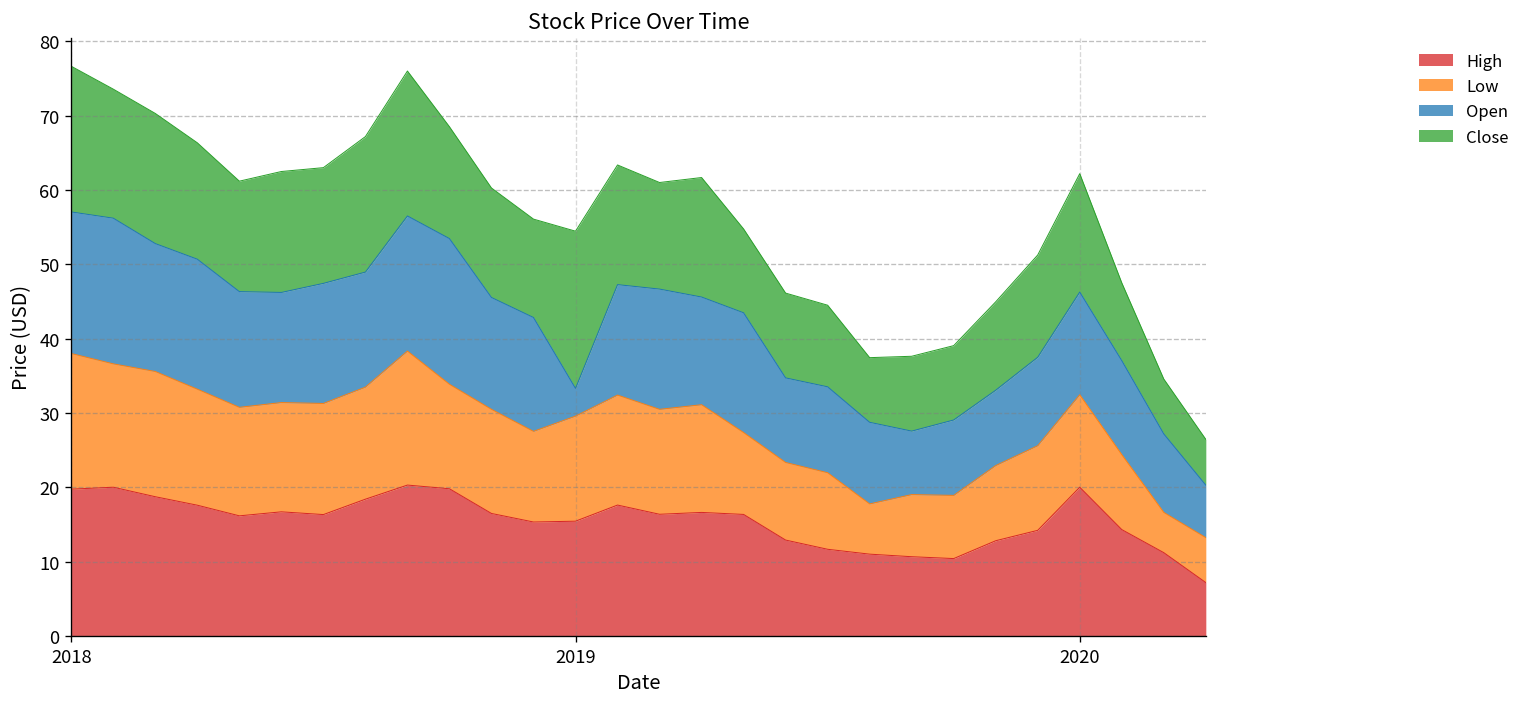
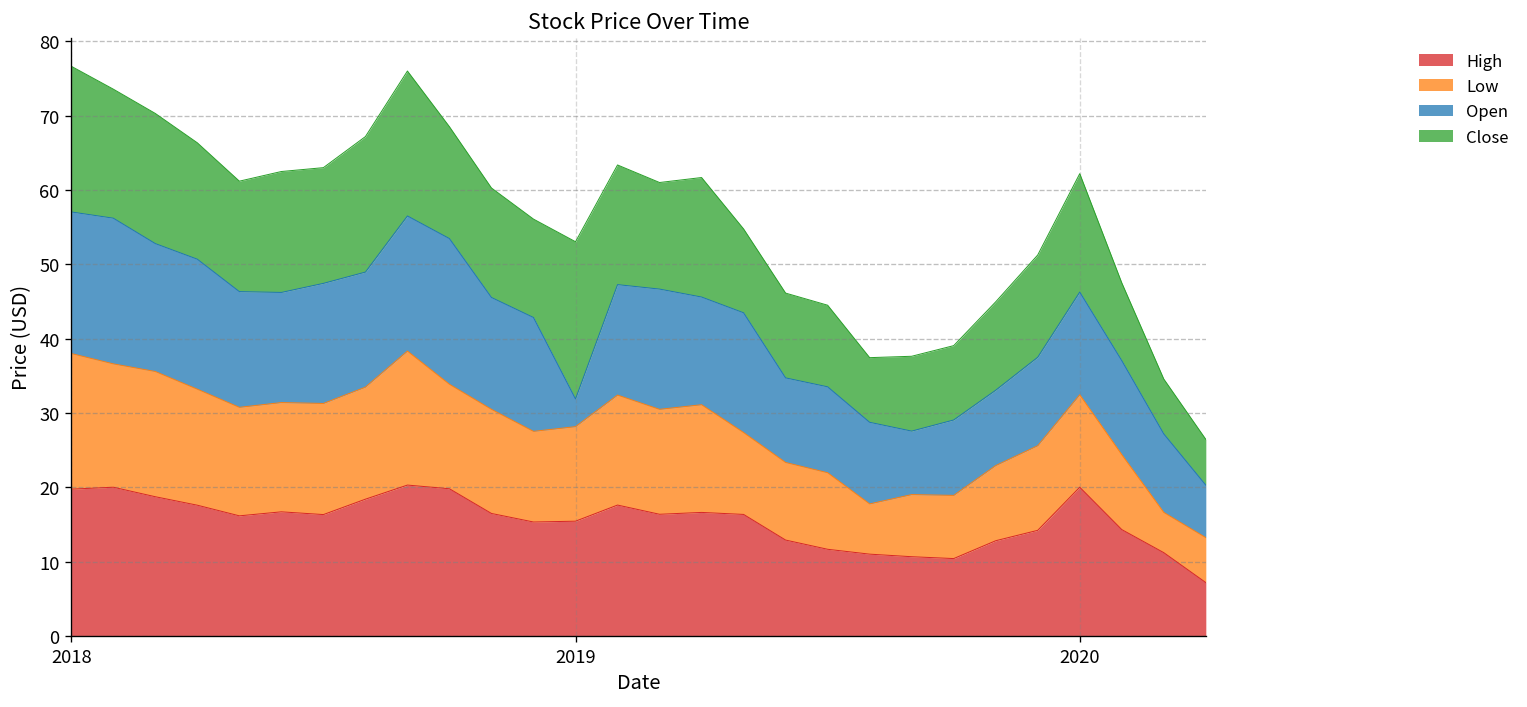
Low, 2019: 14 -> 13
